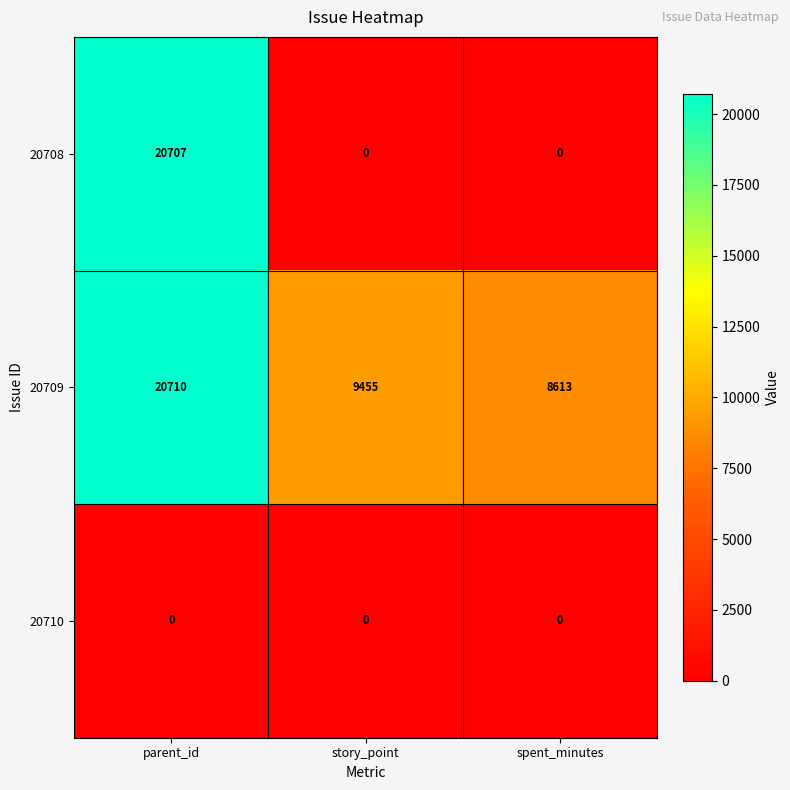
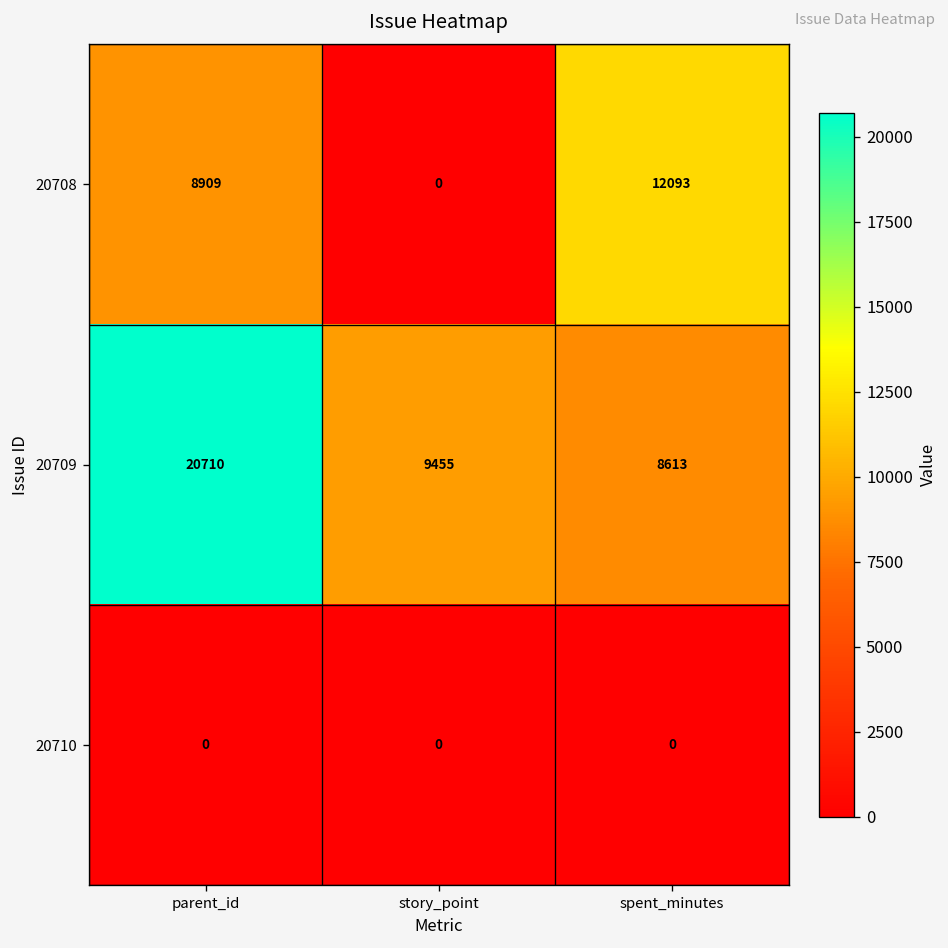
20708, parent_id: 20707 -> 8909
20708, spent_minutes: 0 -> 12093
